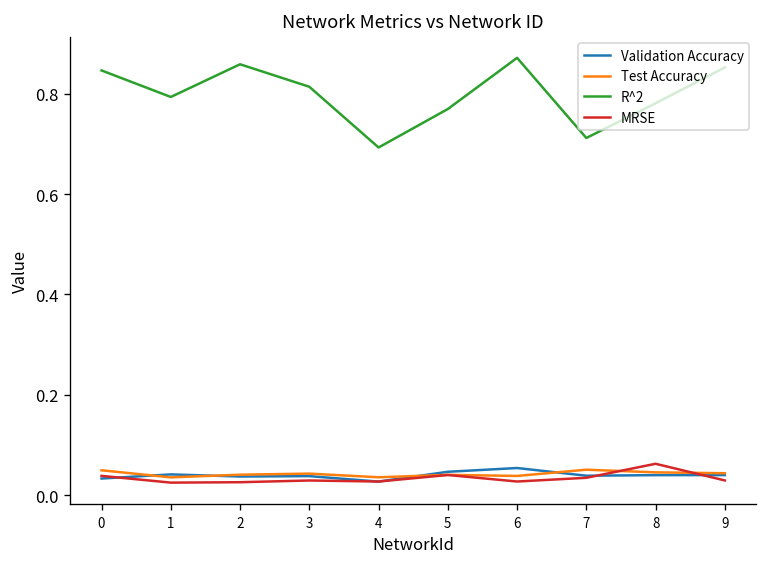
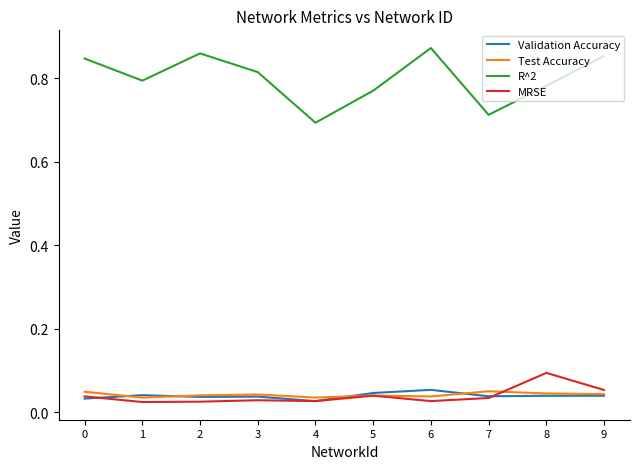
MRSE, 8: 0.06 -> 0.09
MRSE, 9: 0.03 -> 0.05
